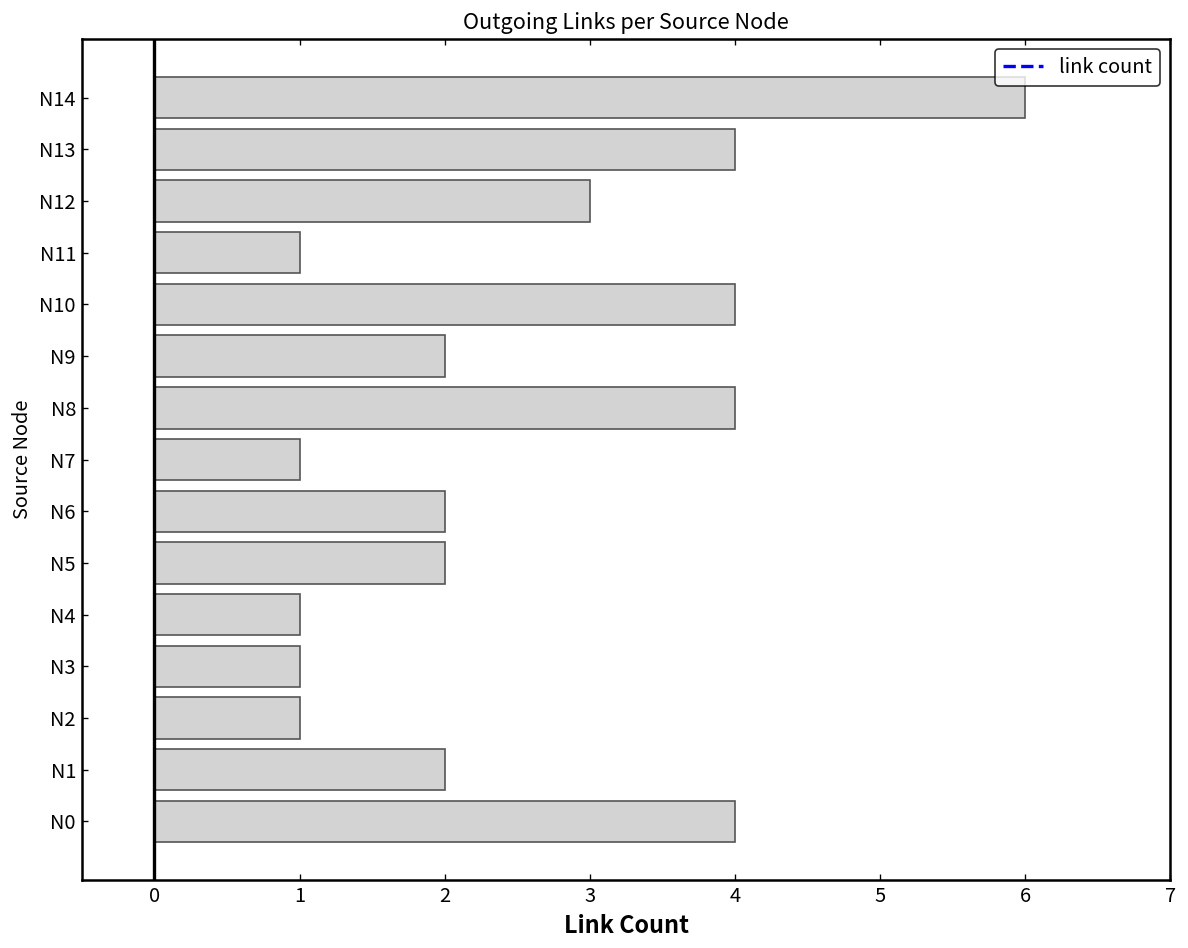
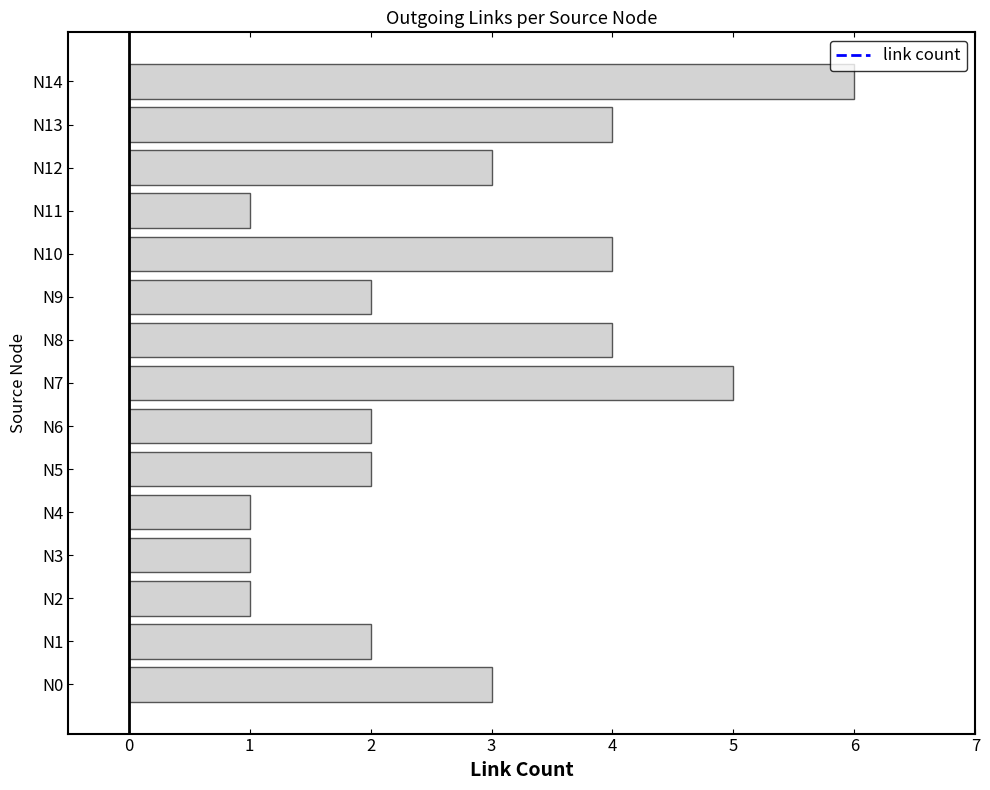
N7: 1 -> 5
N0: 4 -> 3
